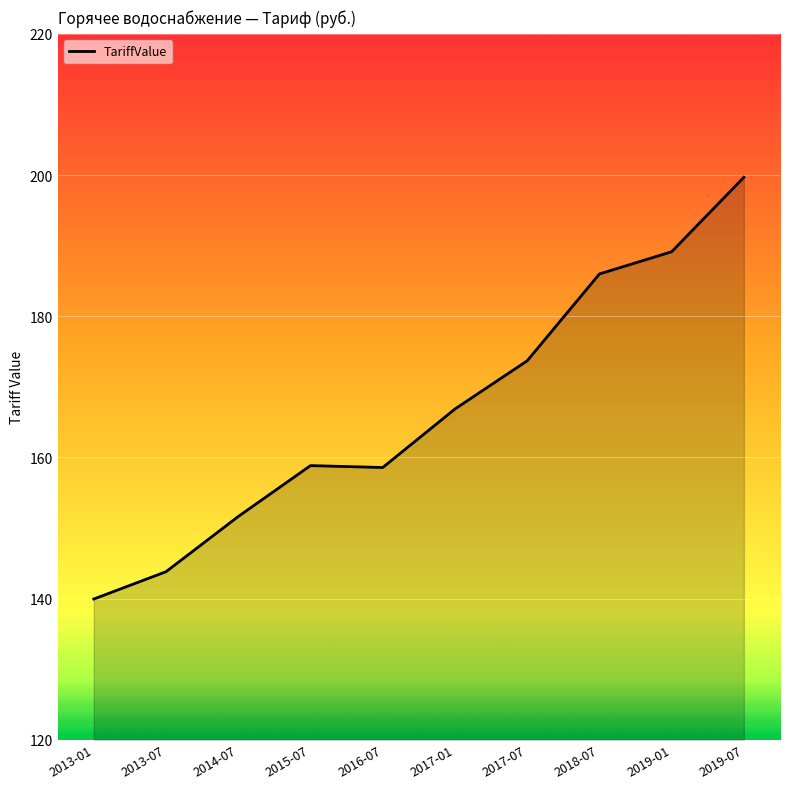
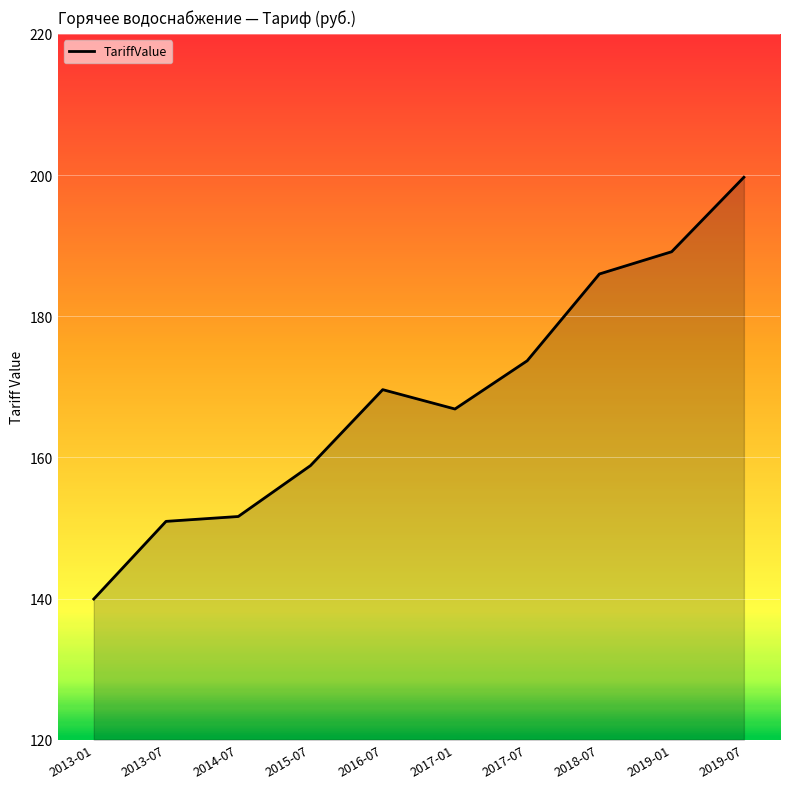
2013-07: 144 -> 151
2016-07: 159 -> 170
